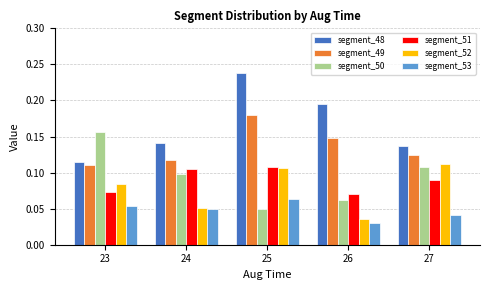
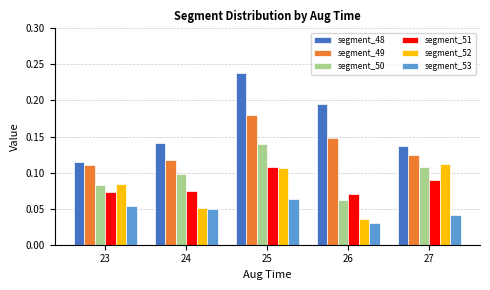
segment_50, 23: 0.16 -> 0.08
segment_51, 24: 0.11 -> 0.07
segment_50, 25: 0.05 -> 0.14
